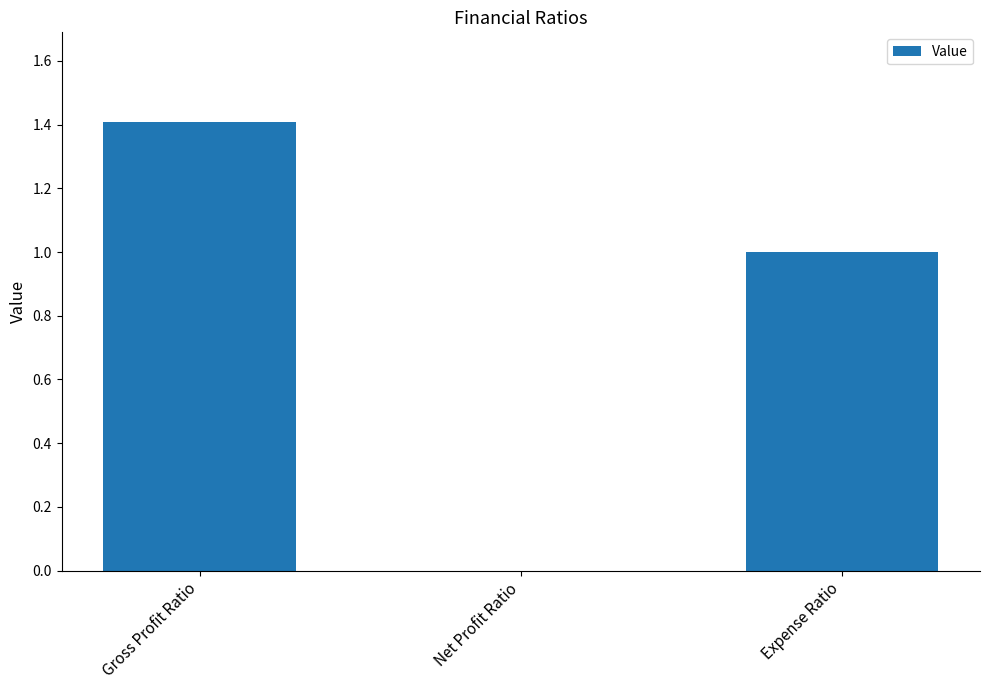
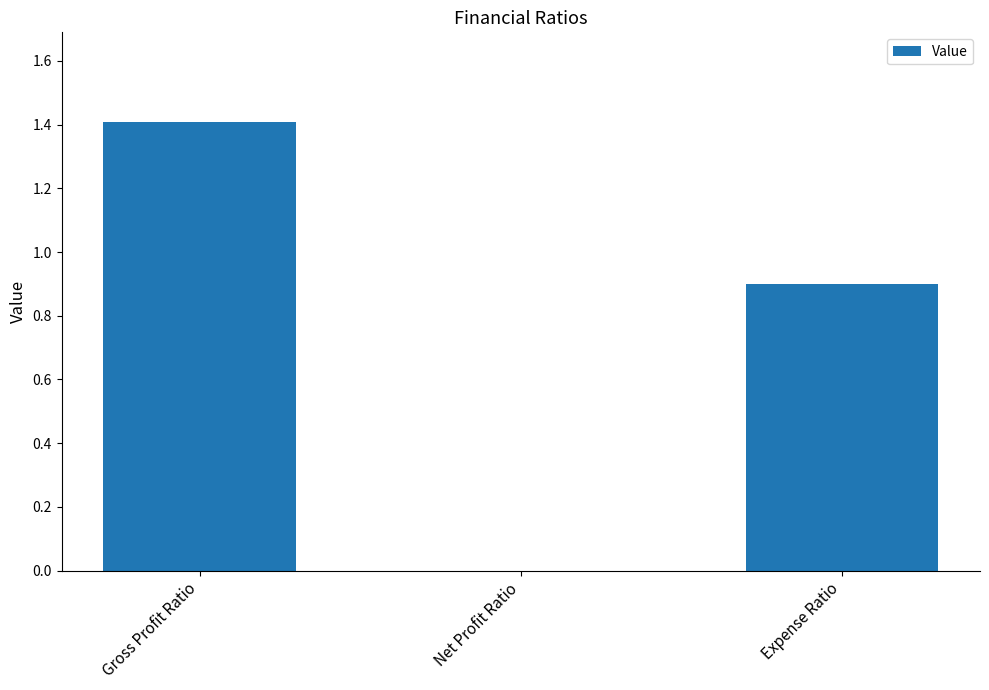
Expense Ratio: 1.0 -> 0.9
